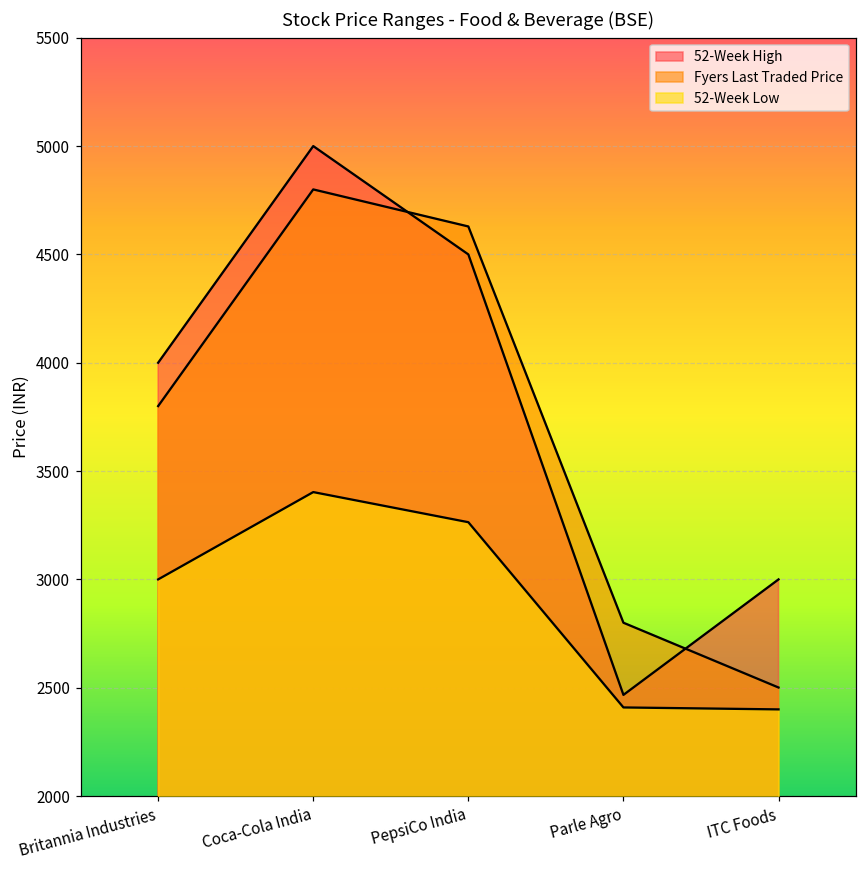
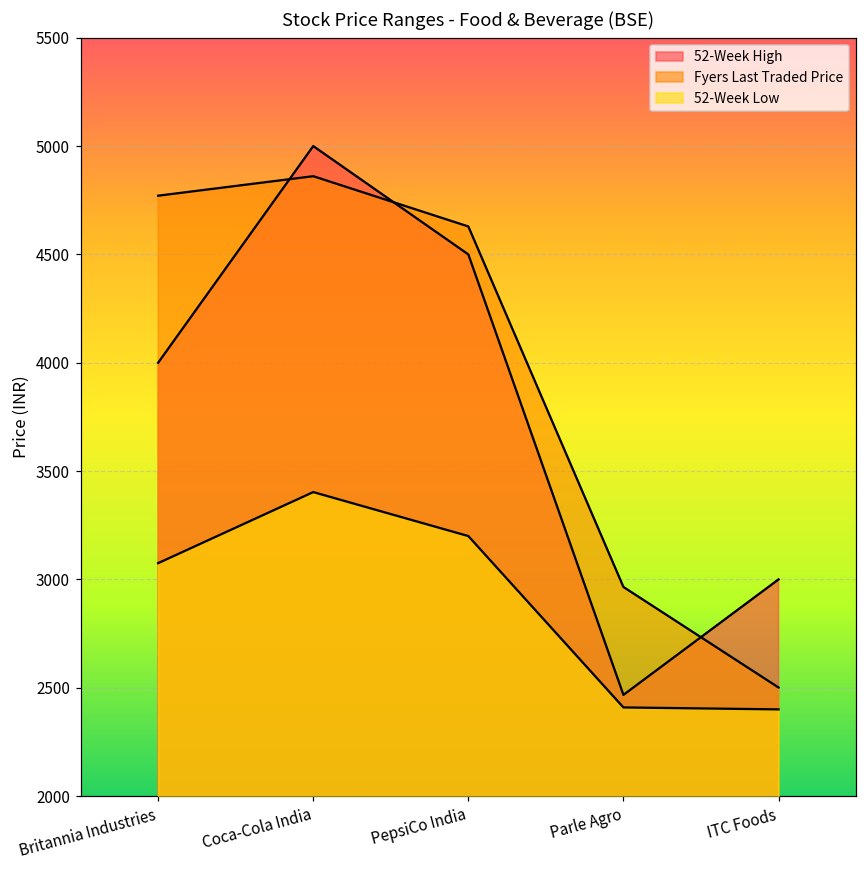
Fyers Last Traded Price, Britannia Industries: 3800 -> 4770
52-Week Low, Britannia Industries: 3000 -> 3080
Fyers Last Traded Price, Coca-Cola India: 4800 -> 4860
52-Week Low, PepsiCo India: 3260 -> 3200
Fyers Last Traded Price, Parle Agro: 2800 -> 2970
